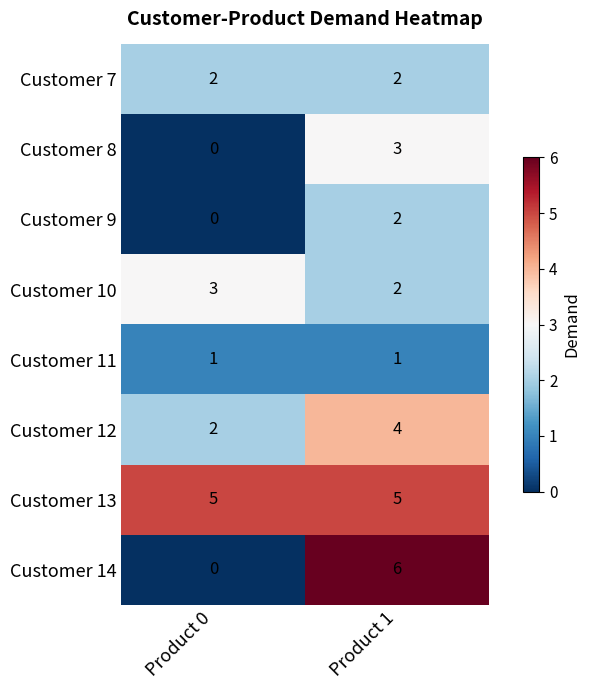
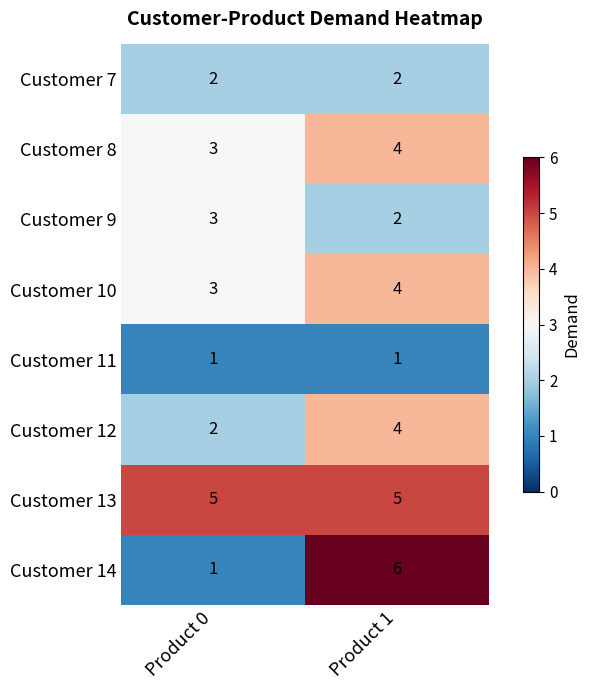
Customer 8, Product 0: 0 -> 3
Customer 8, Product 1: 3 -> 4
Customer 9, Product 0: 0 -> 3
Customer 10, Product 1: 2 -> 4
Customer 14, Product 0: 0 -> 1
